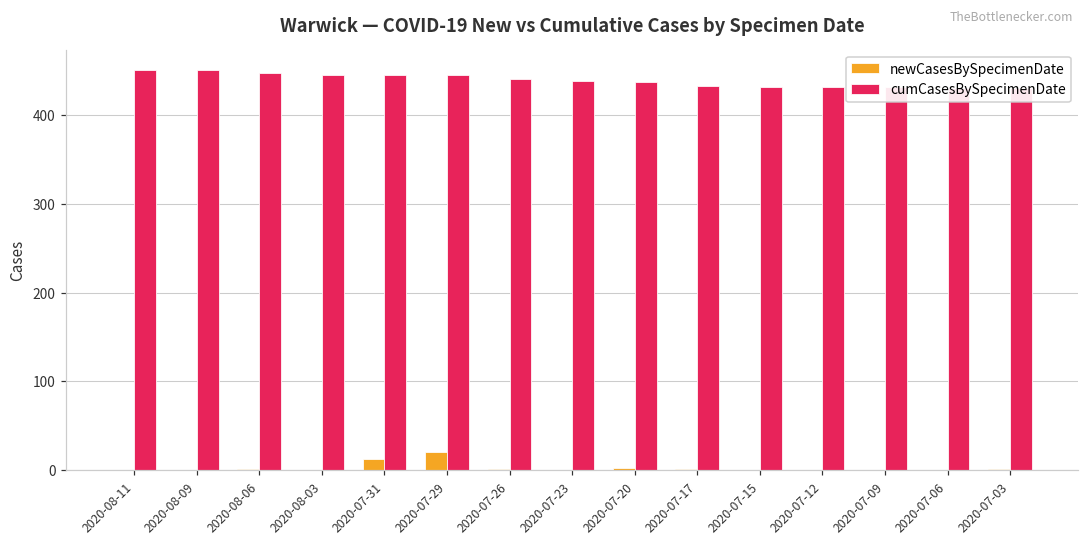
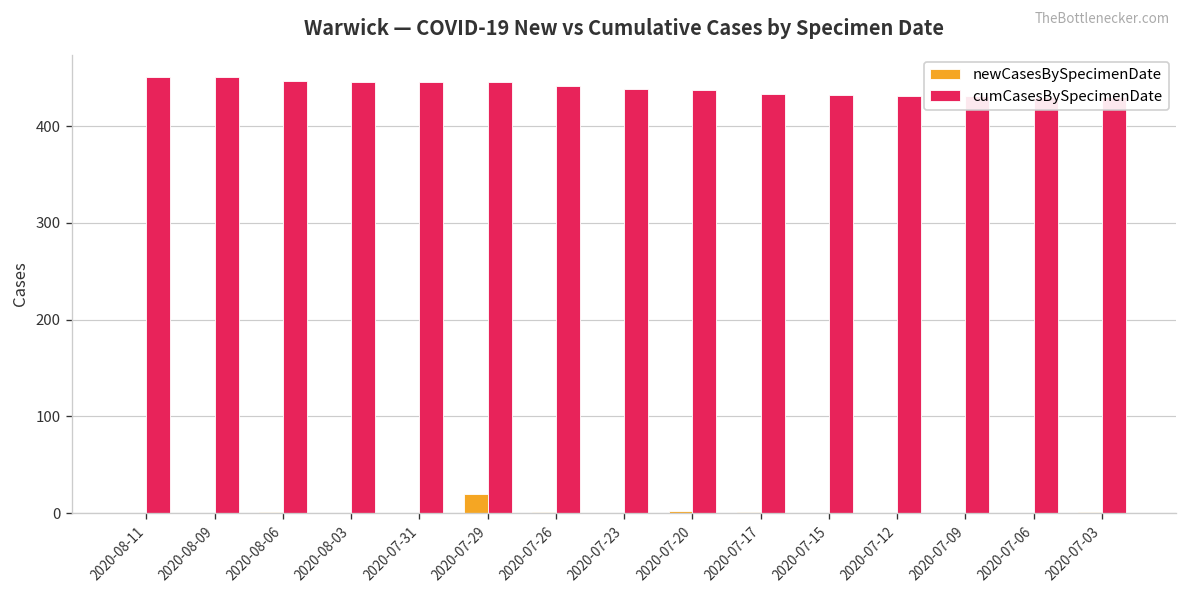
newCasesBySpecimenDate, 2020-07-31: 10 -> 0
